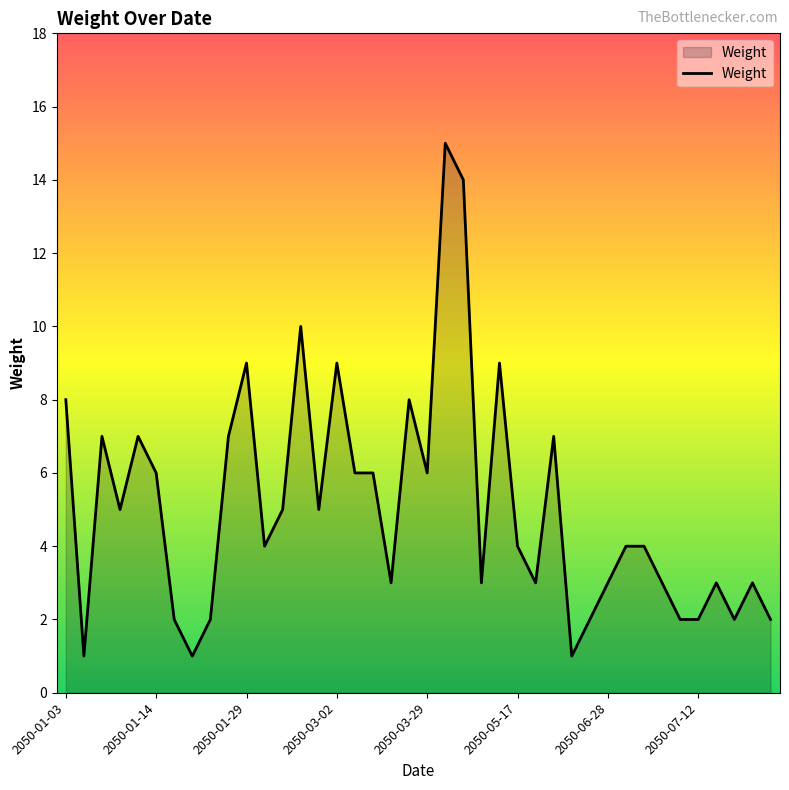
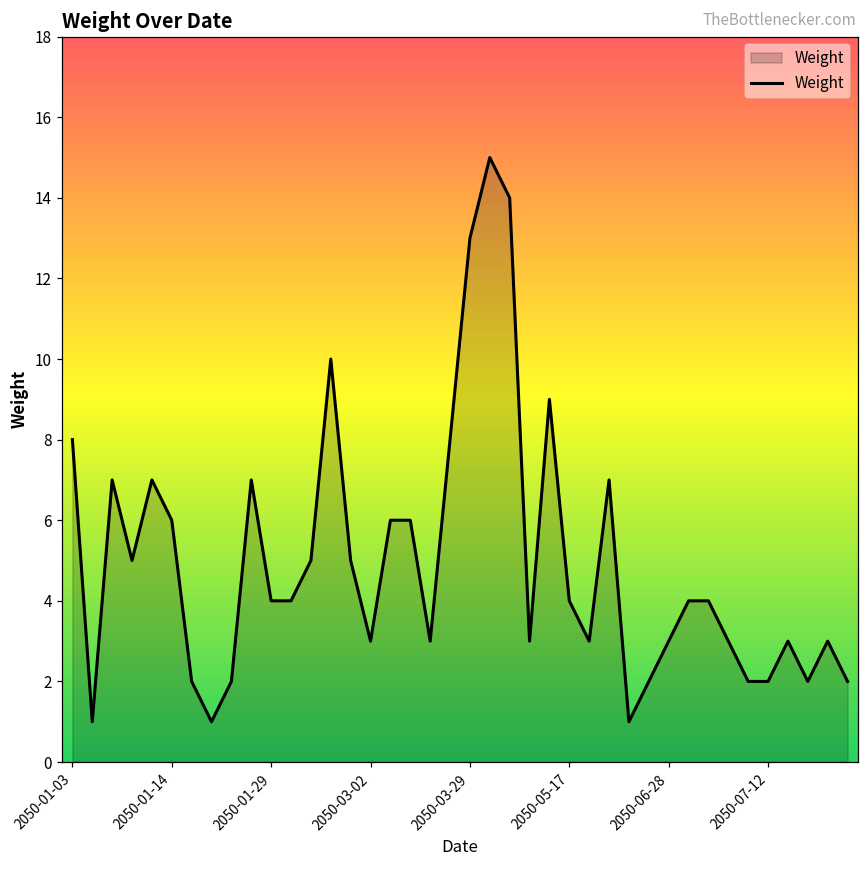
2050-01-29: 9 -> 4
2050-03-02: 9 -> 3
2050-03-29: 6 -> 13
